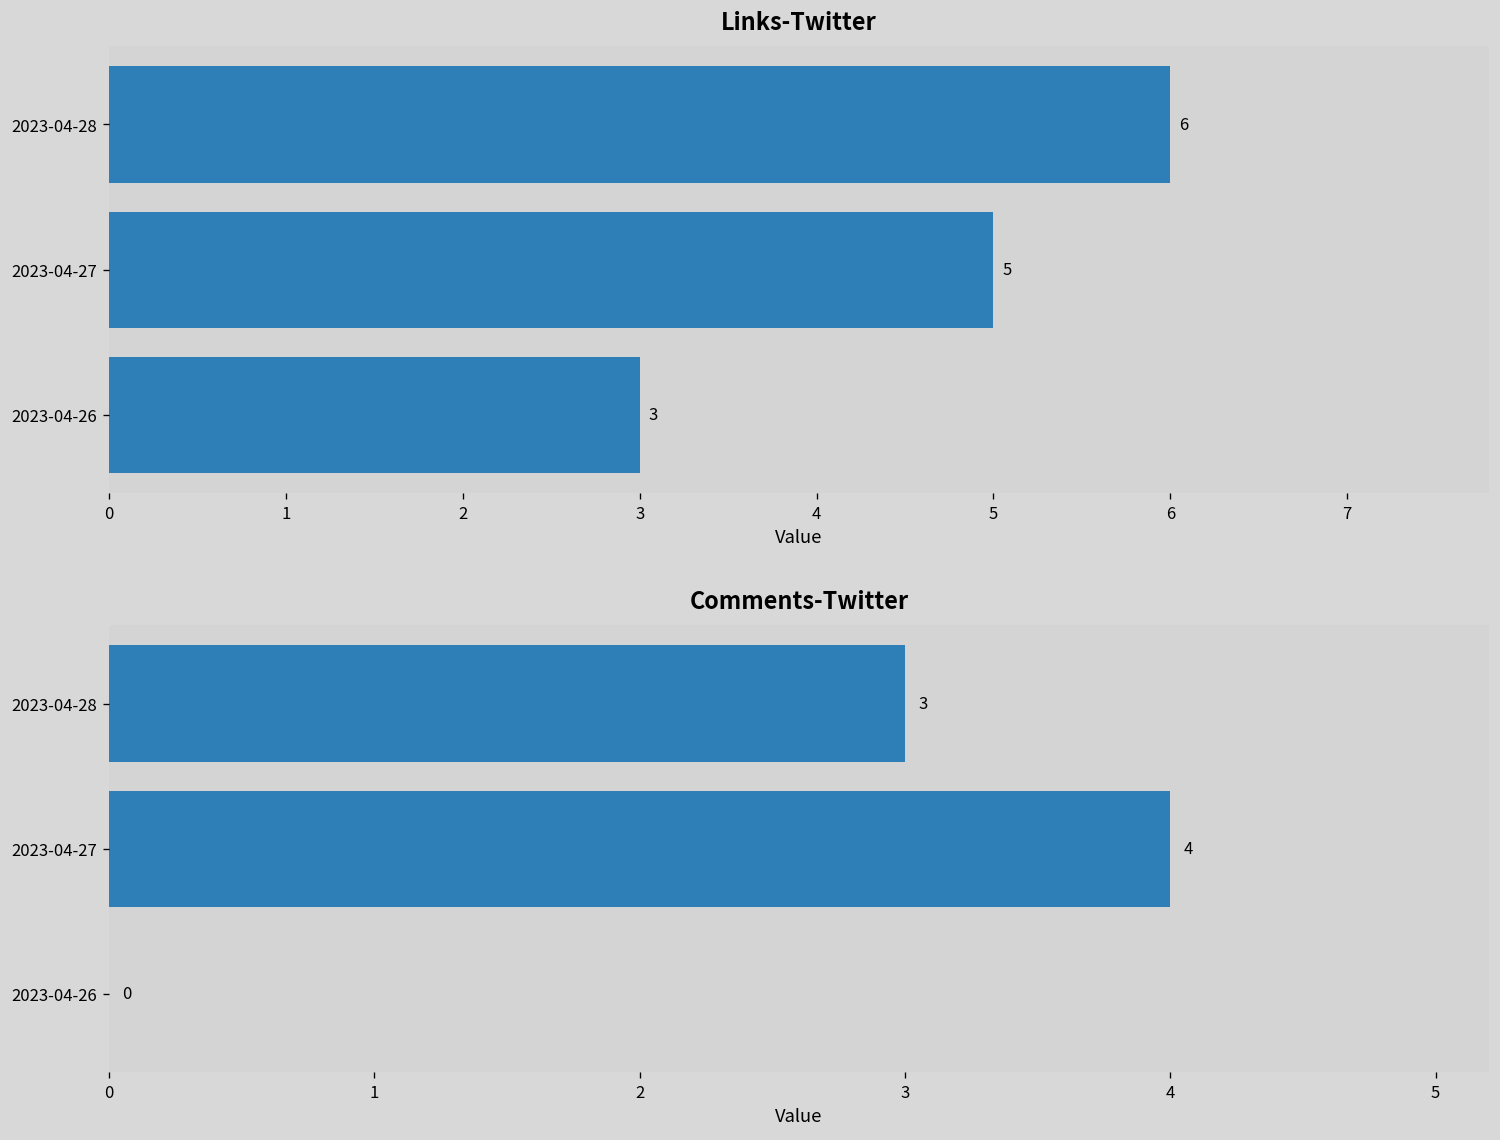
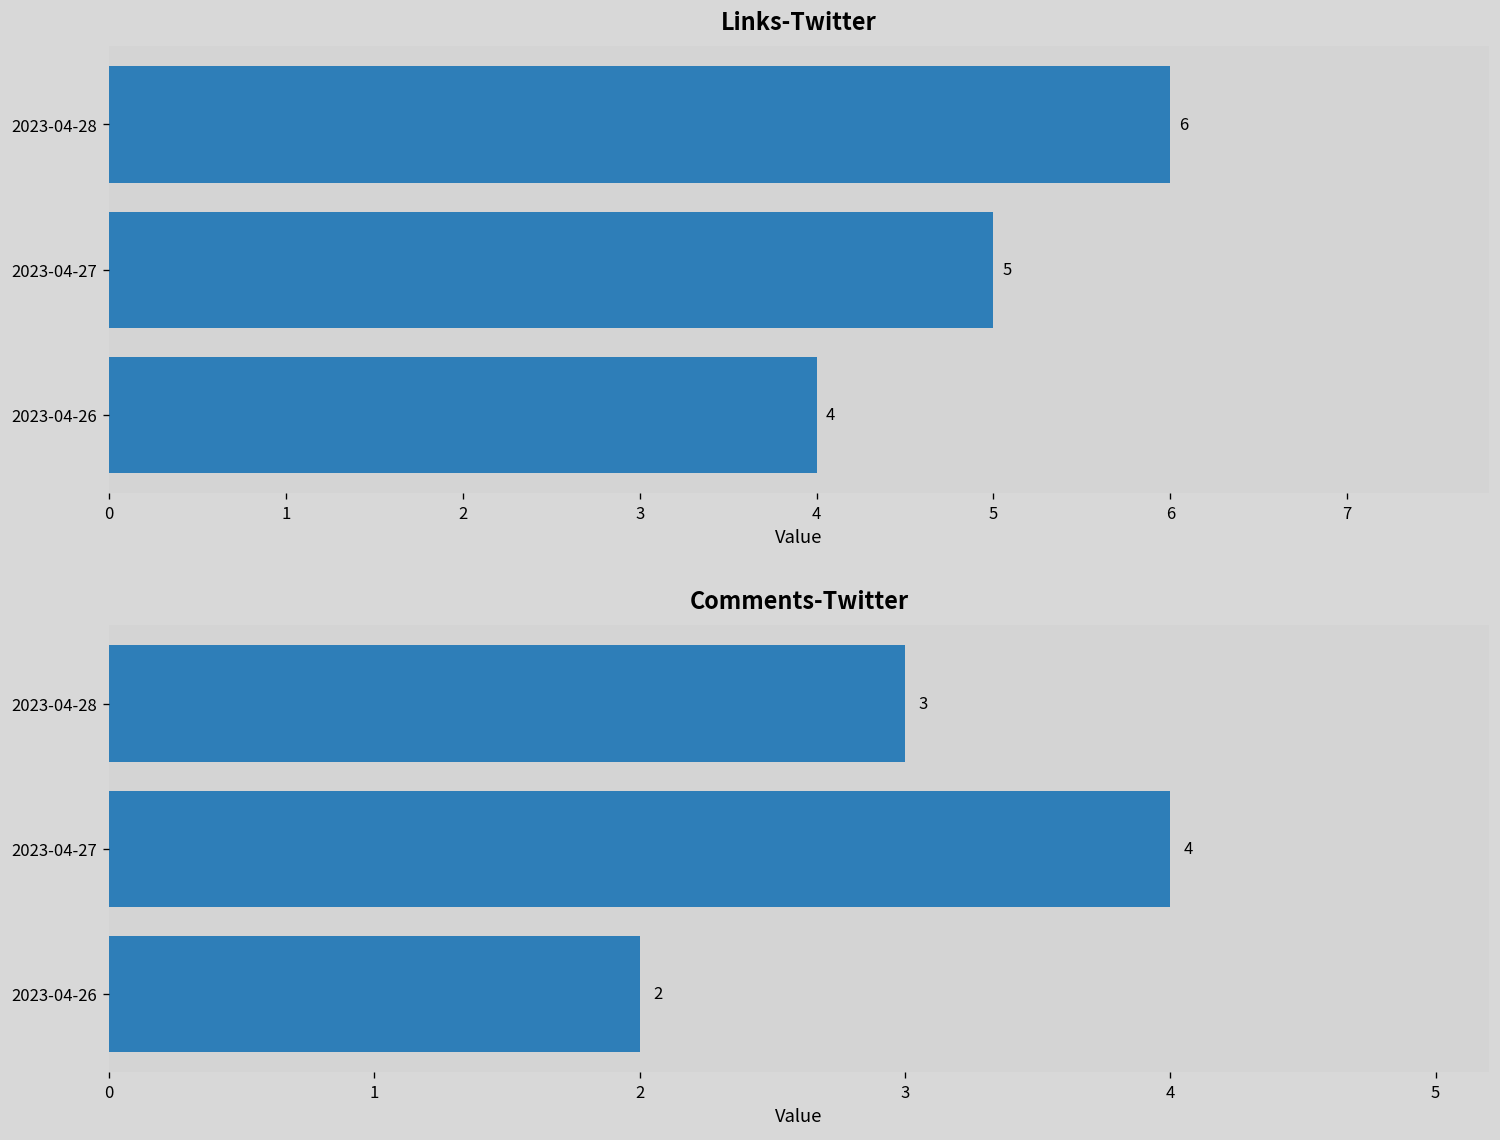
Links-Twitter, 2023-04-26: 3 -> 4
Comments-Twitter, 2023-04-26: 0 -> 2
